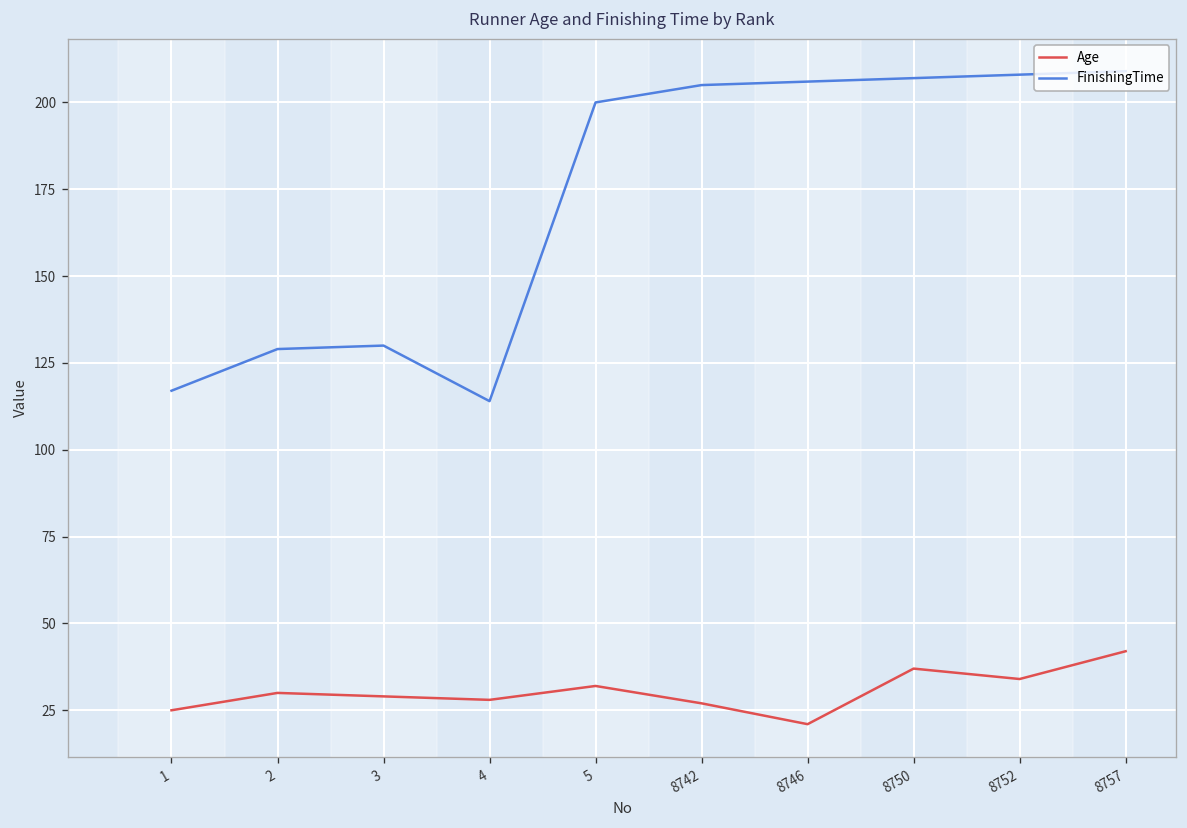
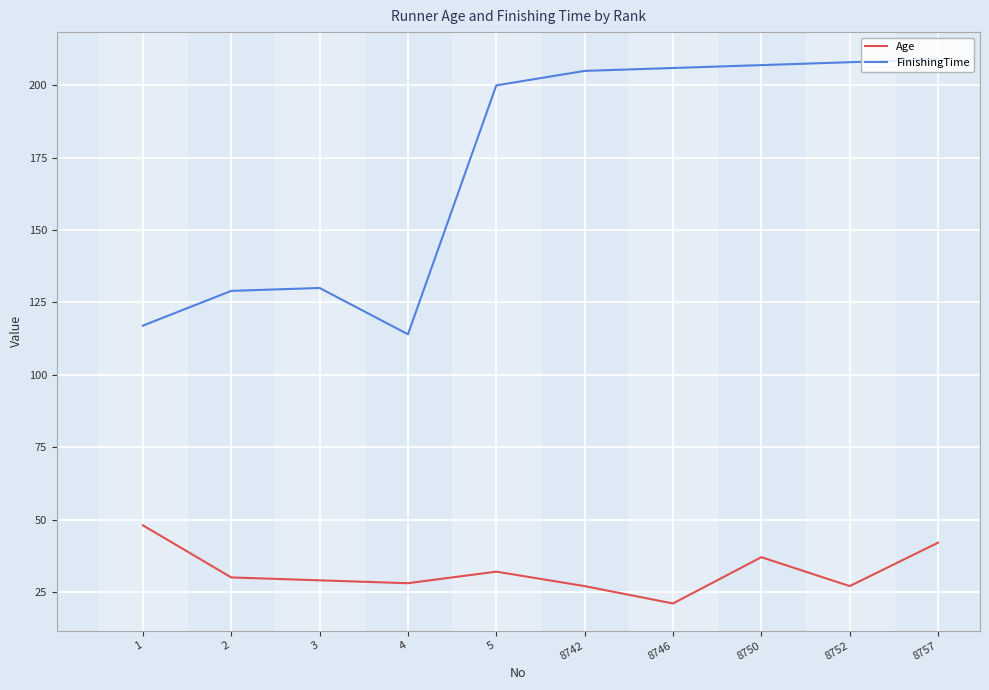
Age, 1: 25 -> 48
Age, 8752: 34 -> 27
